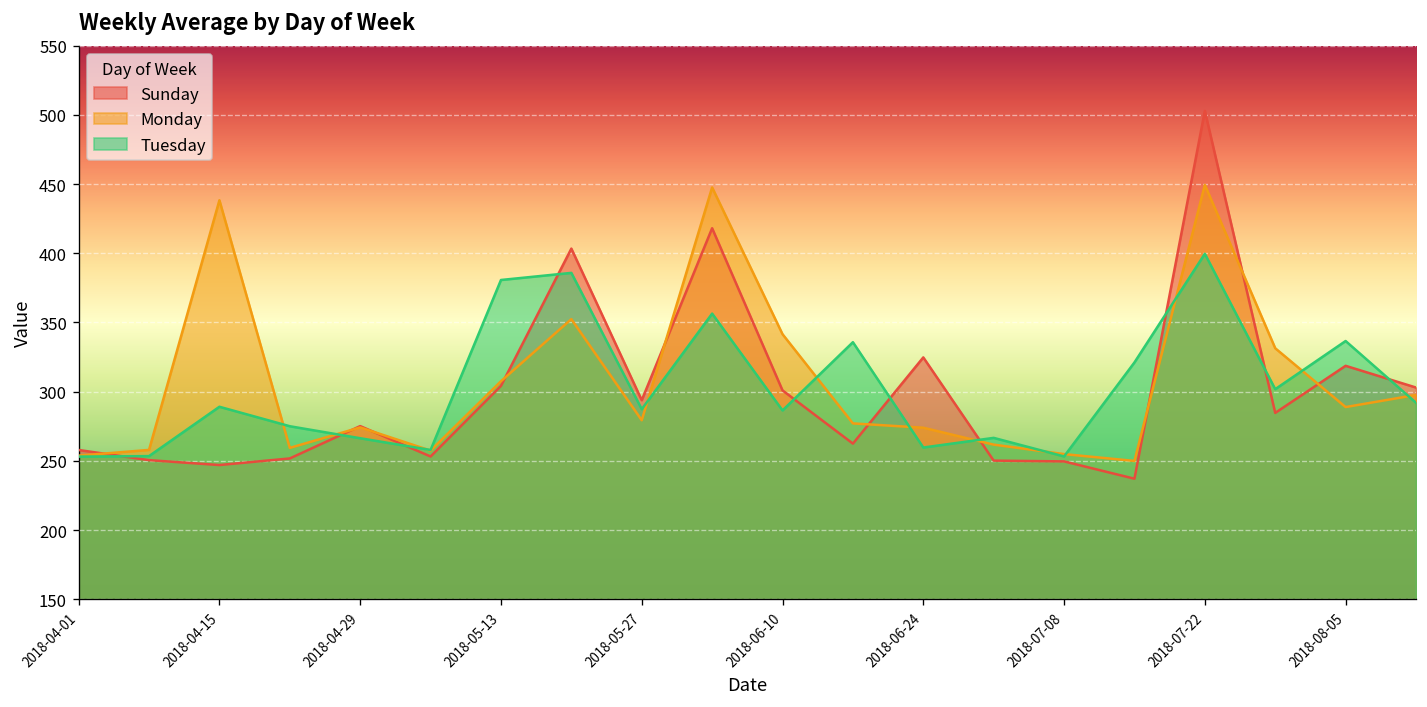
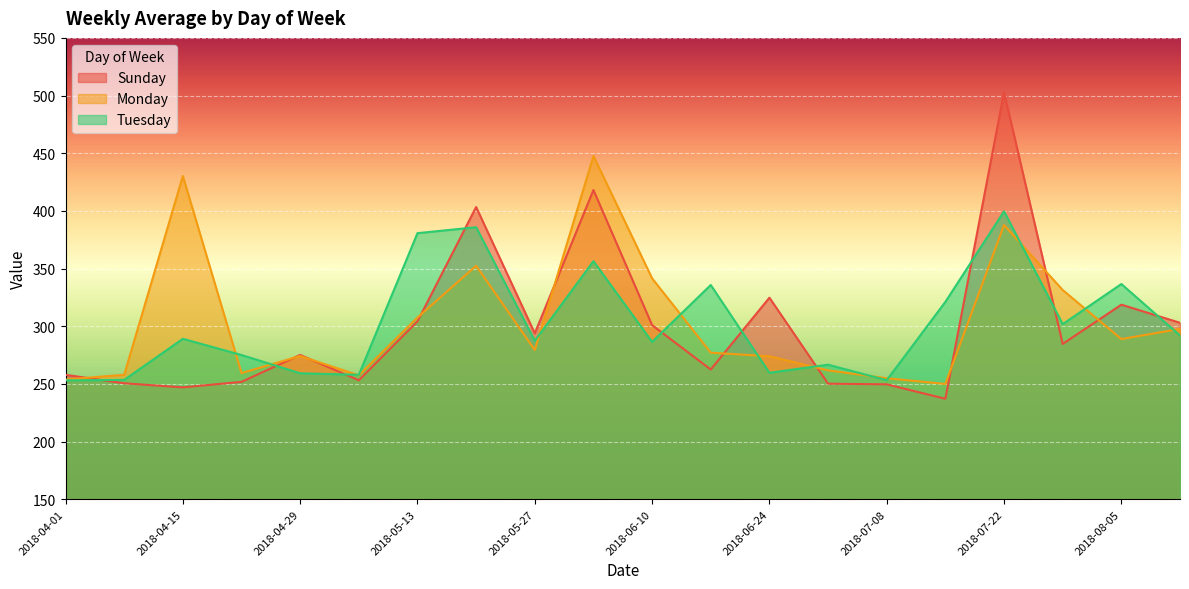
Monday, 2018-04-15: 438 -> 430
Tuesday, 2018-04-29: 266 -> 259
Monday, 2018-07-22: 449 -> 388
